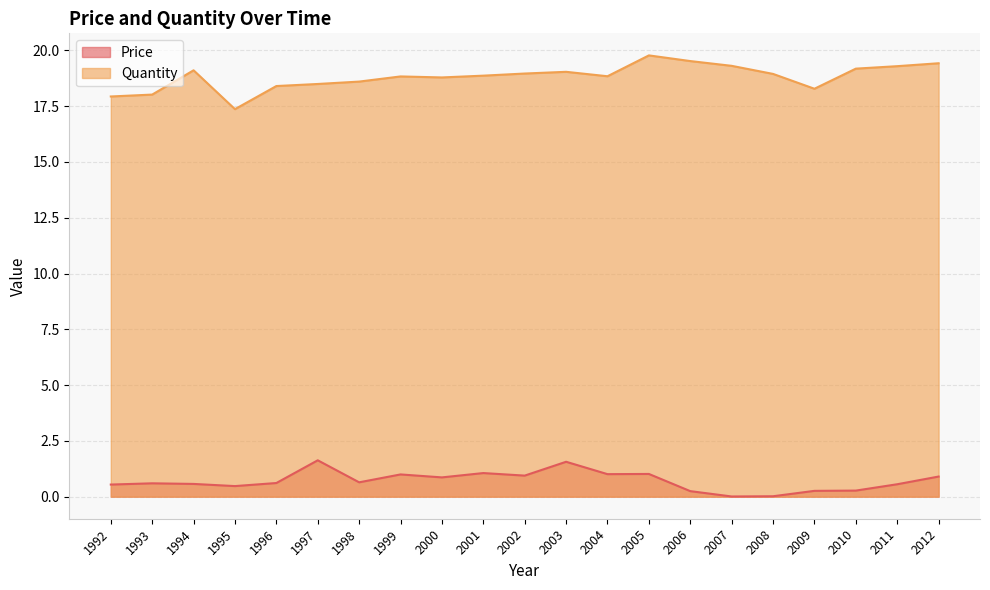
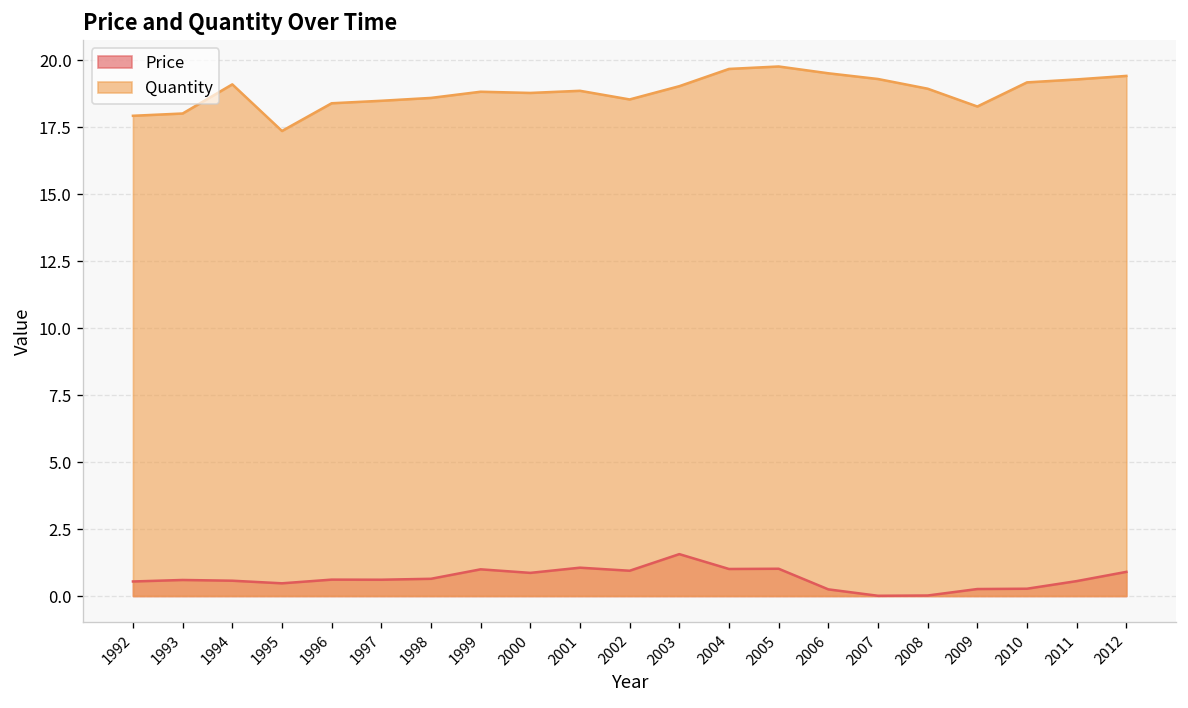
Price, 1997: 1.6 -> 0.6
Quantity, 2002: 19.0 -> 18.5
Quantity, 2004: 18.8 -> 19.7
